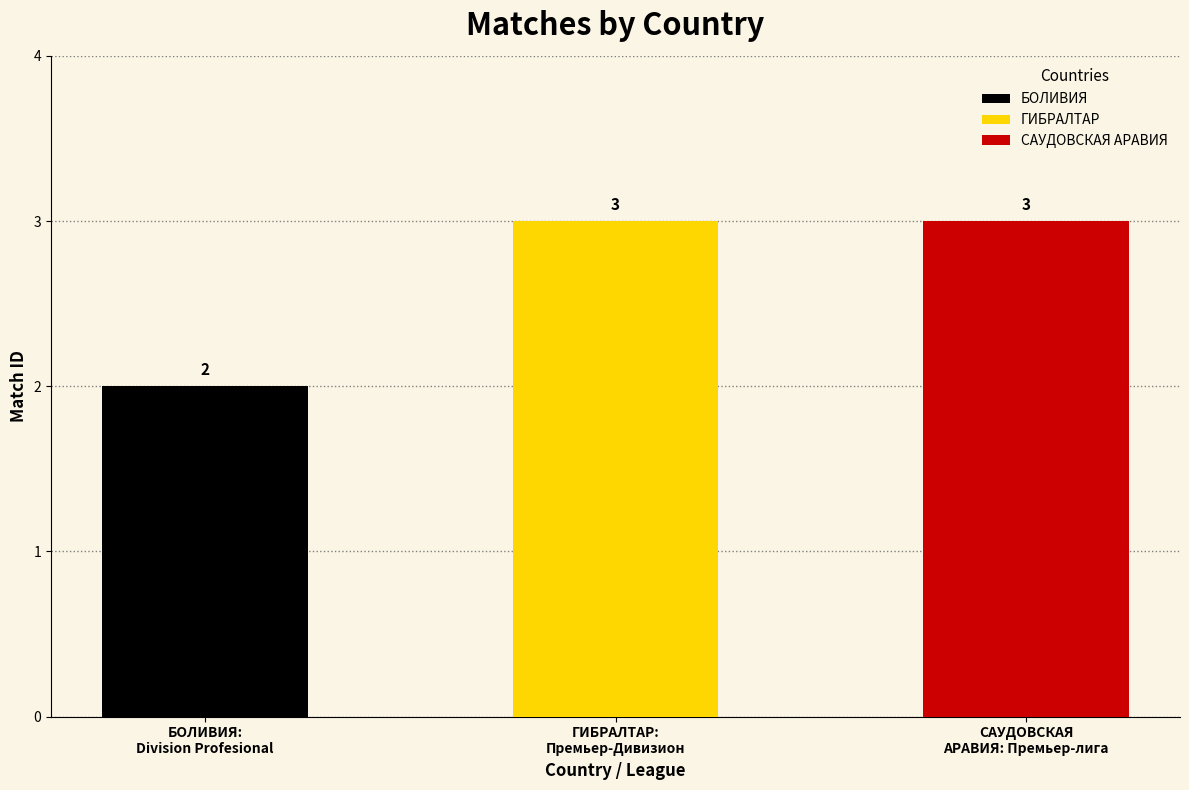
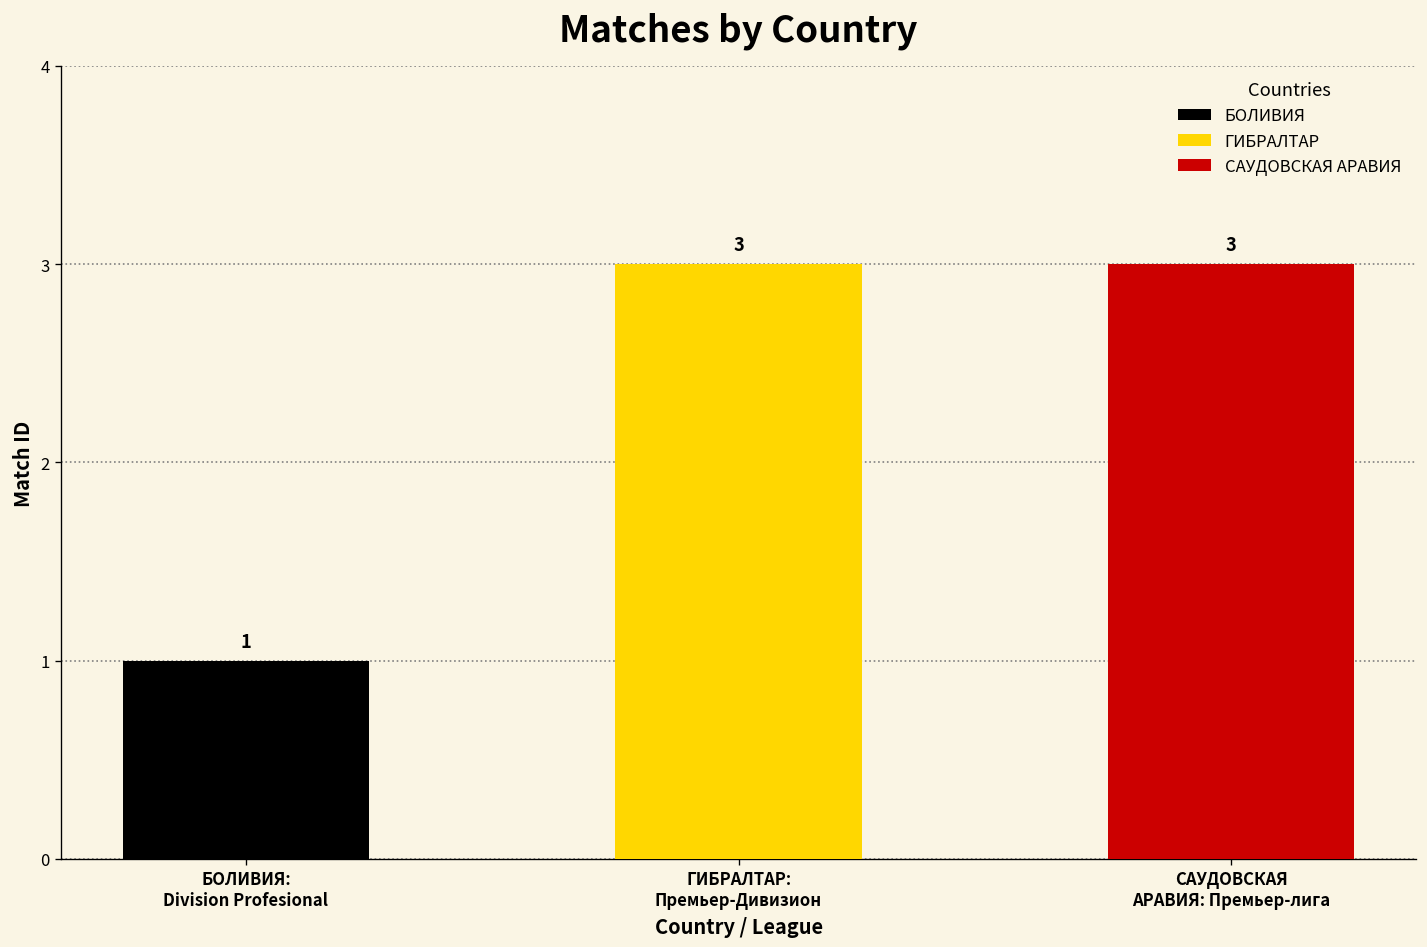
БОЛИВИЯ: Division Profesional: 2 -> 1
